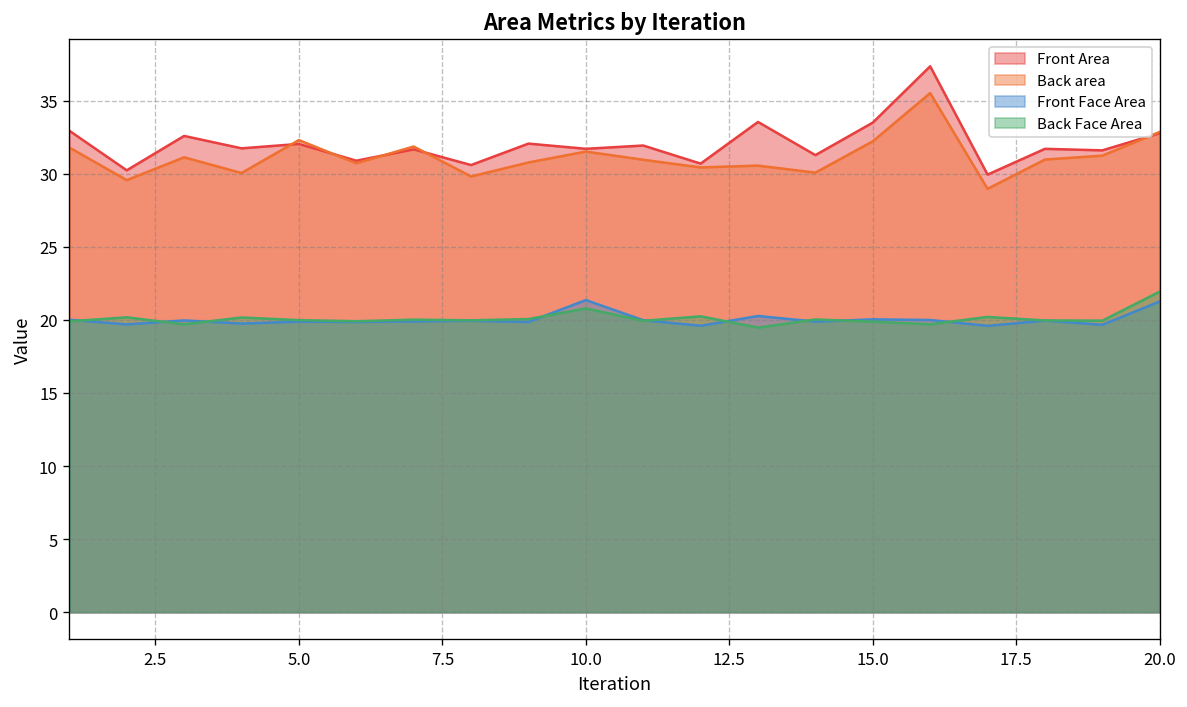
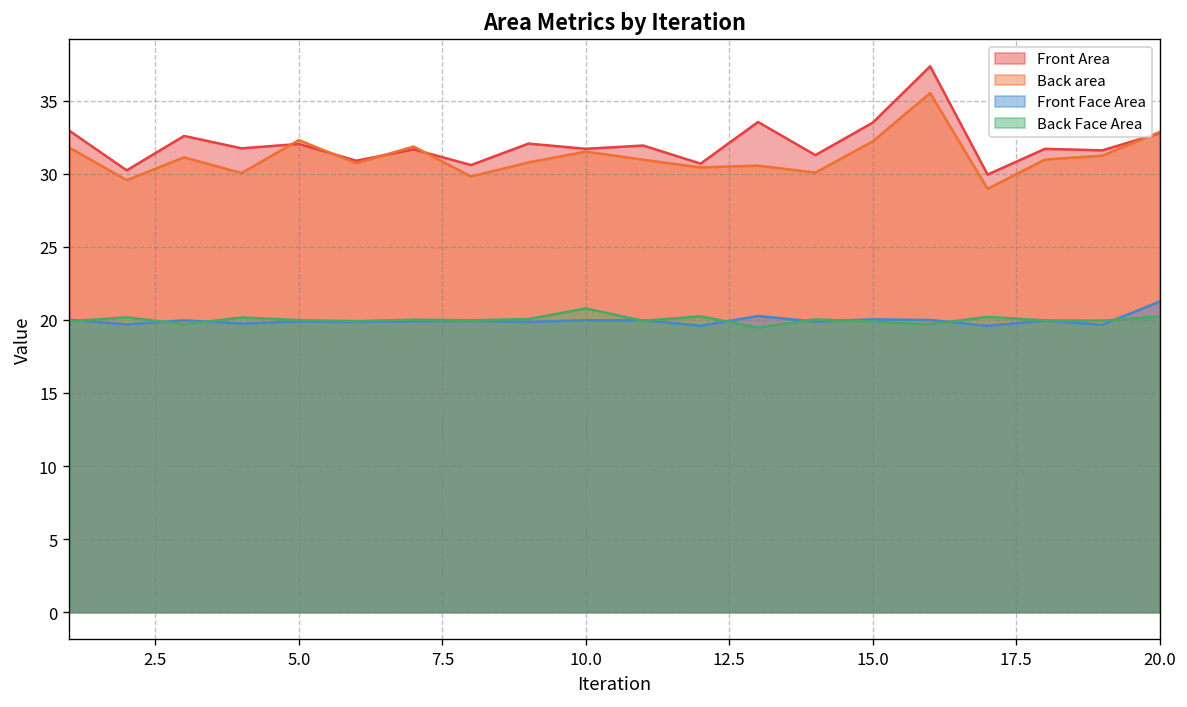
Front Face Area, 10.0: 21.4 -> 20.0
Back Face Area, 20.0: 21.9 -> 20.2
